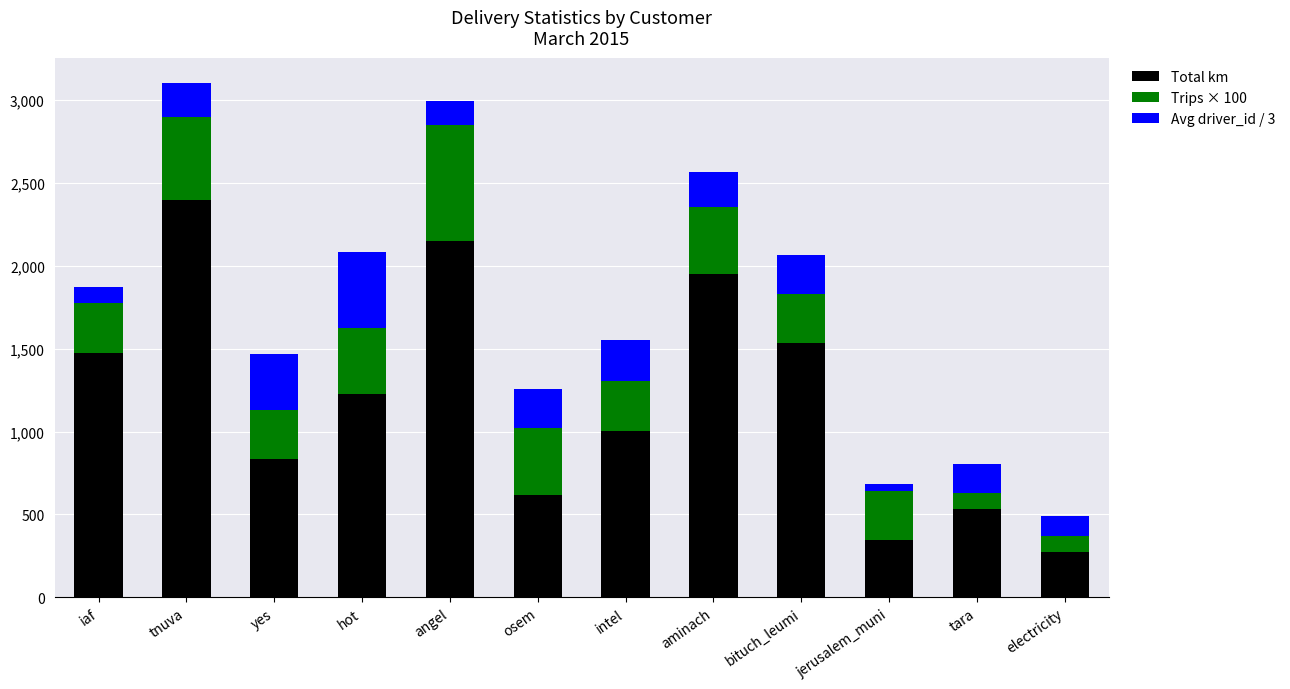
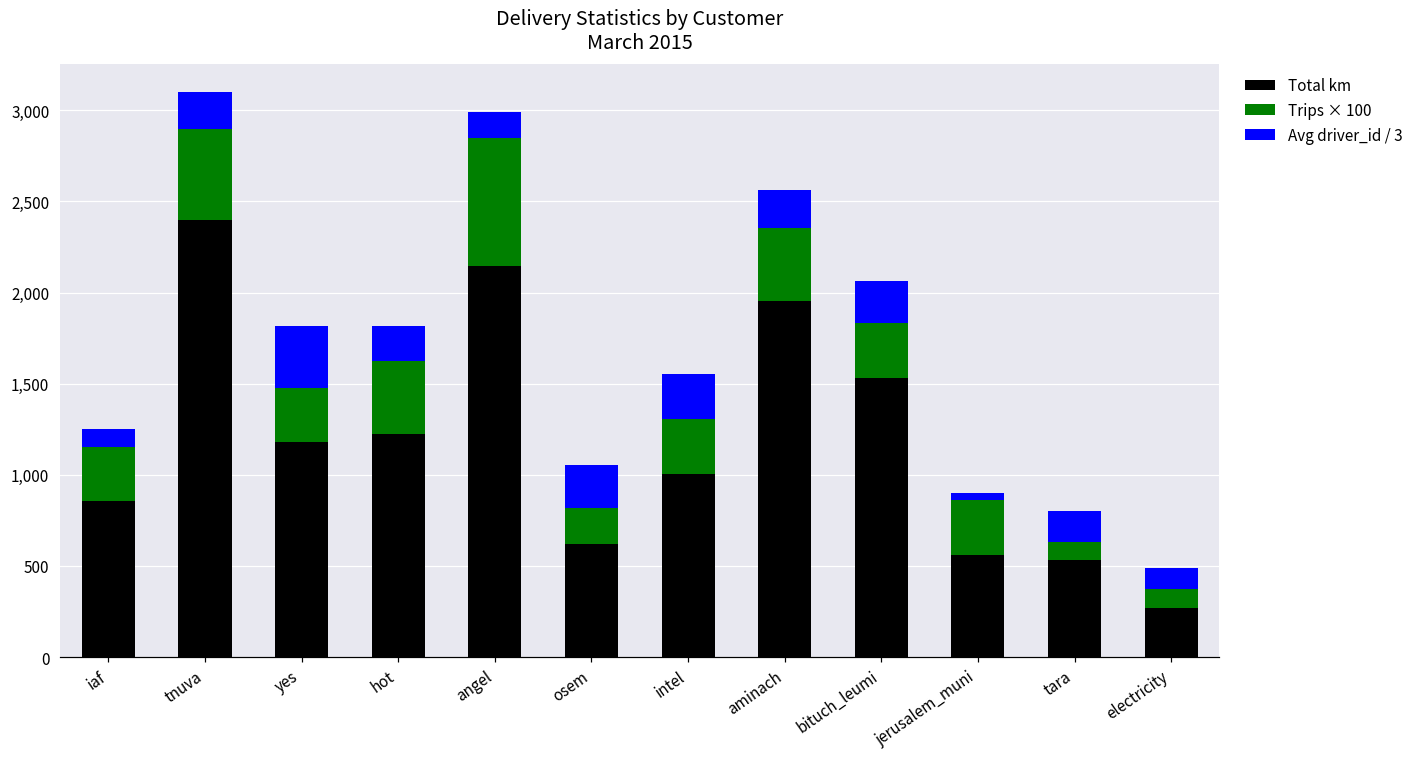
Total km, iaf: 1,470 -> 850
Total km, yes: 830 -> 1,180
Avg driver_id / 3, hot: 460 -> 190
Trips × 100, osem: 400 -> 200
Total km, jerusalem_muni: 340 -> 560
